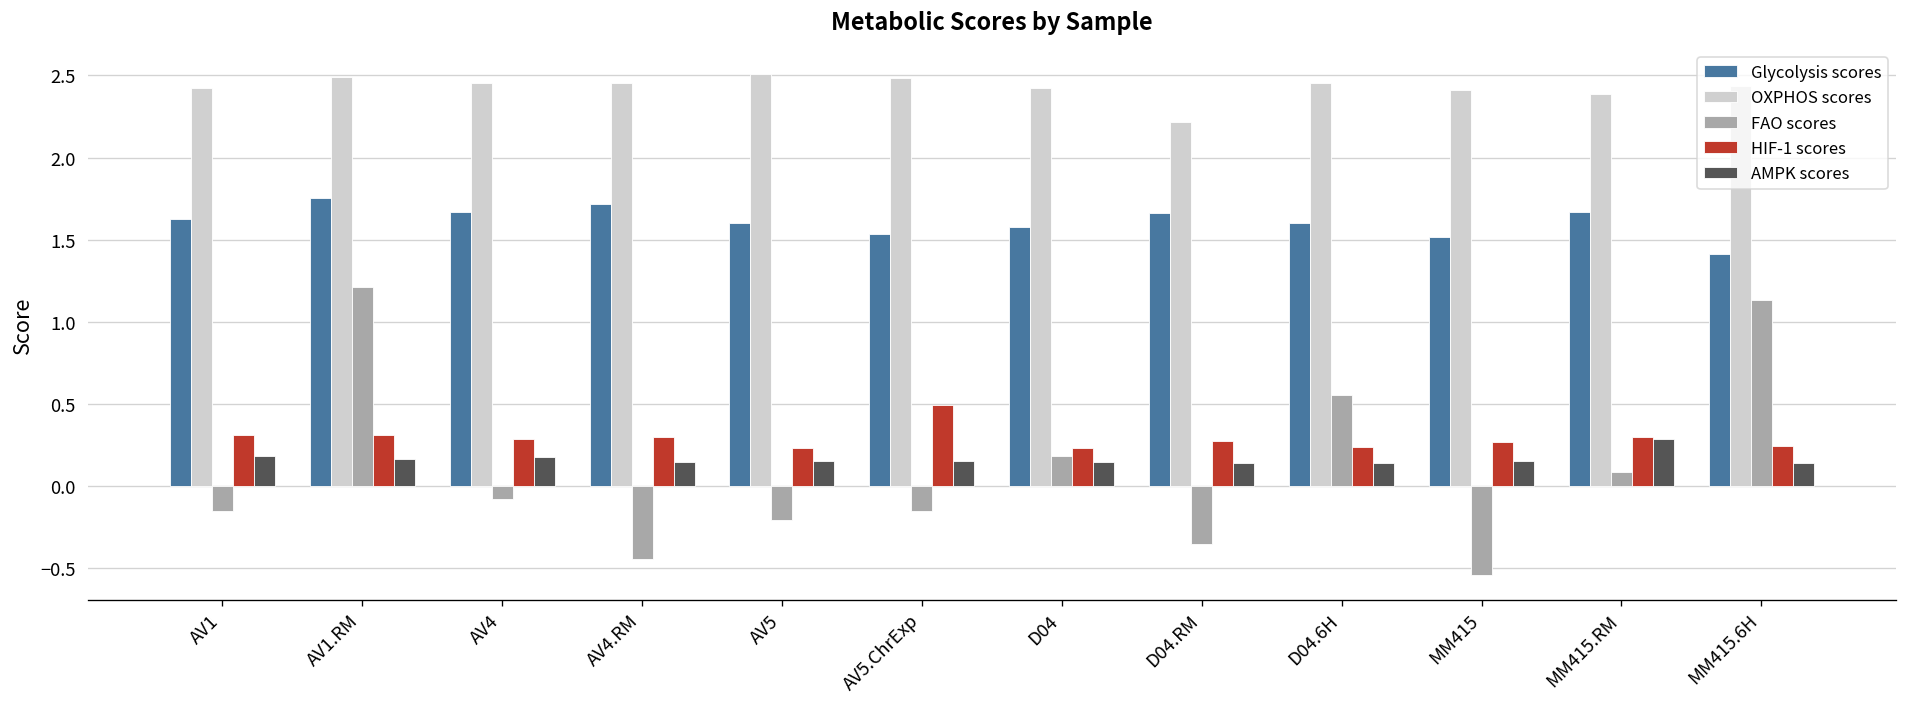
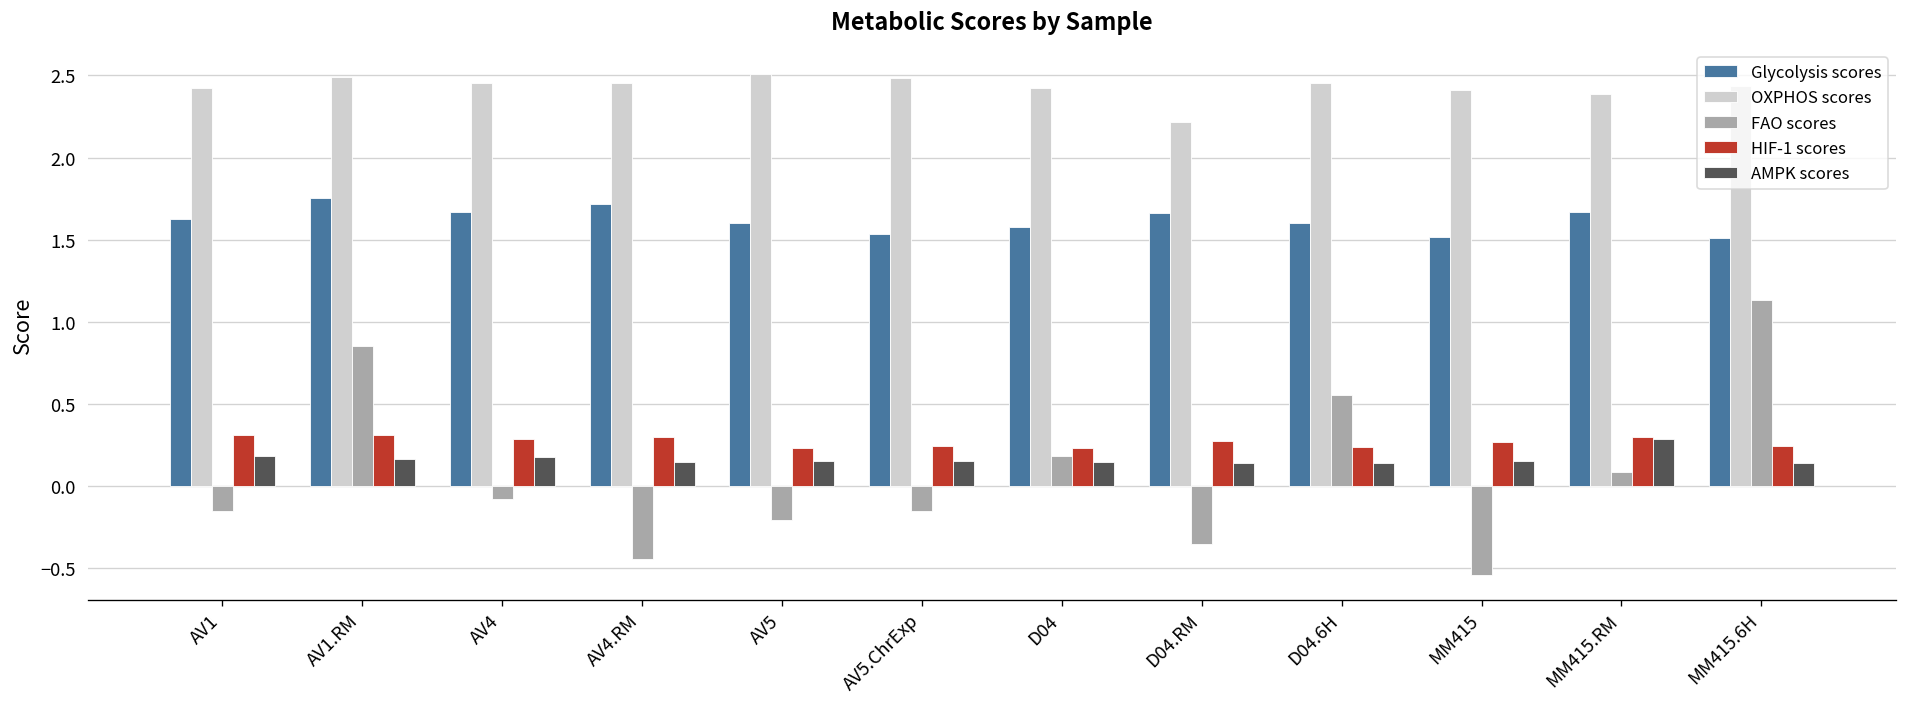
FAO scores, AV1.RM: 1.21 -> 0.86
HIF-1 scores, AV5.ChrExp: 0.49 -> 0.24
Glycolysis scores, MM415.6H: 1.41 -> 1.51
